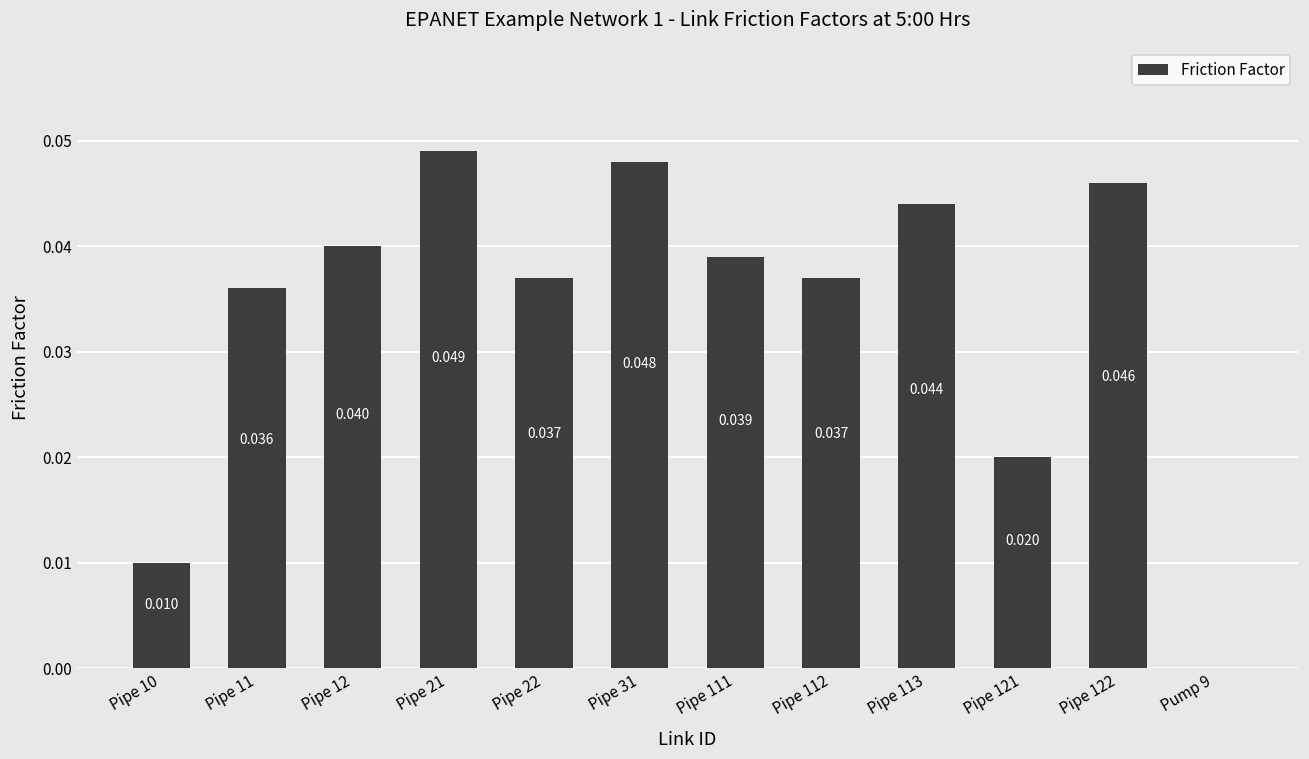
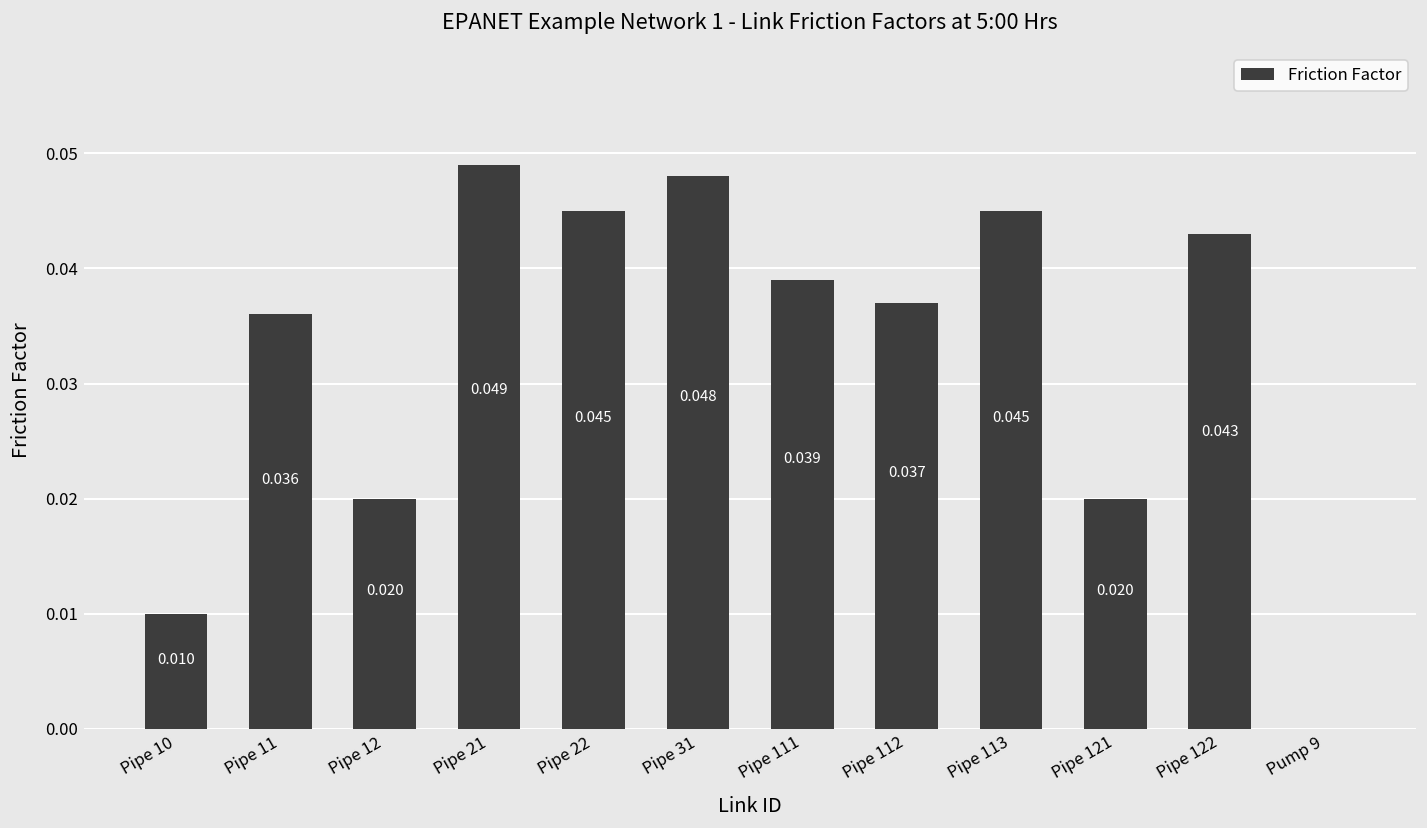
Pipe 12: 0.040 -> 0.020
Pipe 22: 0.037 -> 0.045
Pipe 113: 0.044 -> 0.045
Pipe 122: 0.046 -> 0.043
